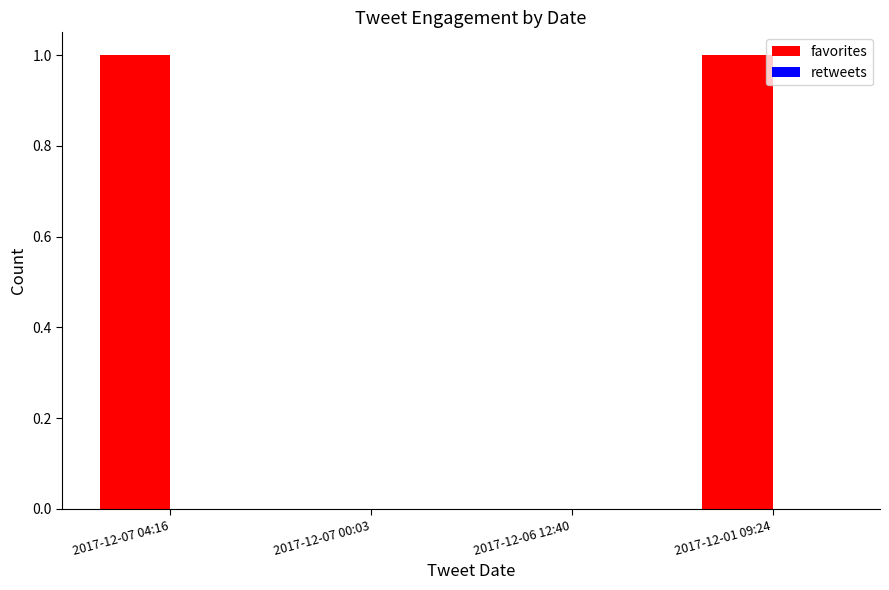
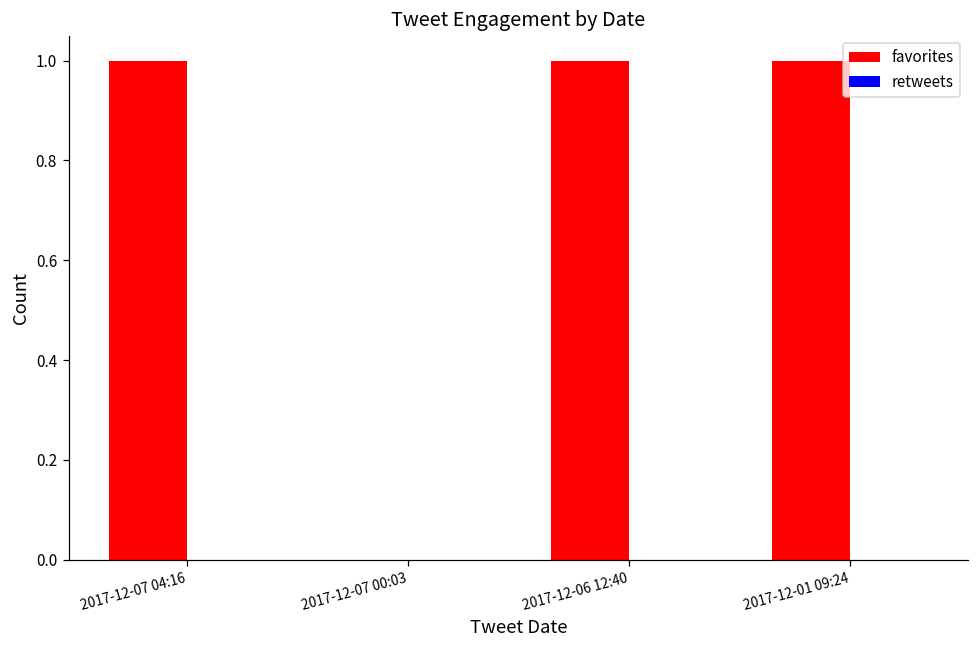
favorites, 2017-12-06 12:40: 0 -> 1
